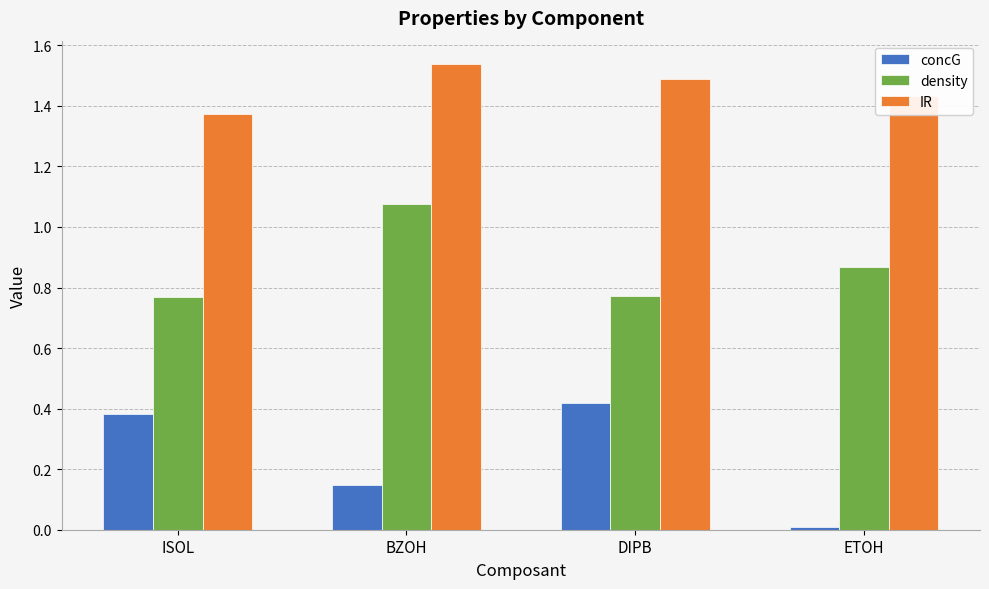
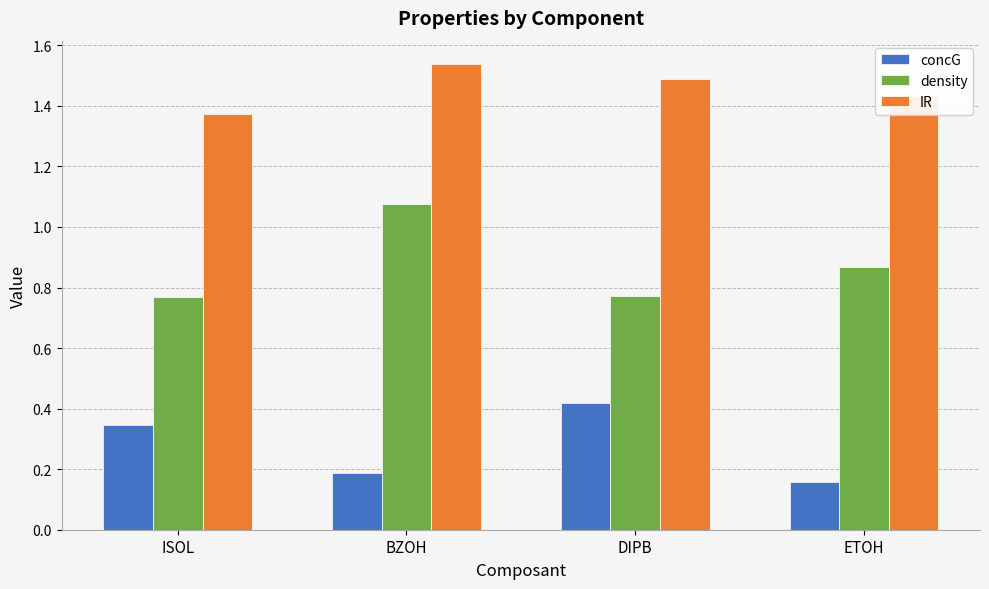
concG, ISOL: 0.38 -> 0.35
concG, BZOH: 0.15 -> 0.19
concG, ETOH: 0.01 -> 0.16
